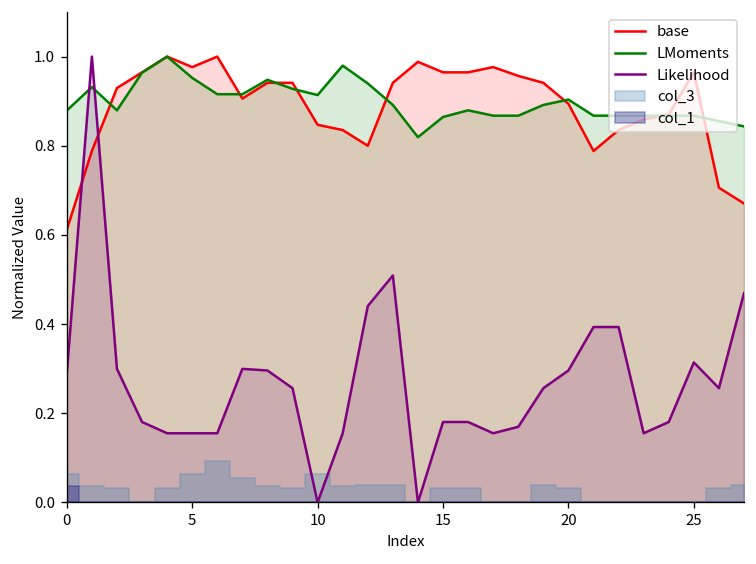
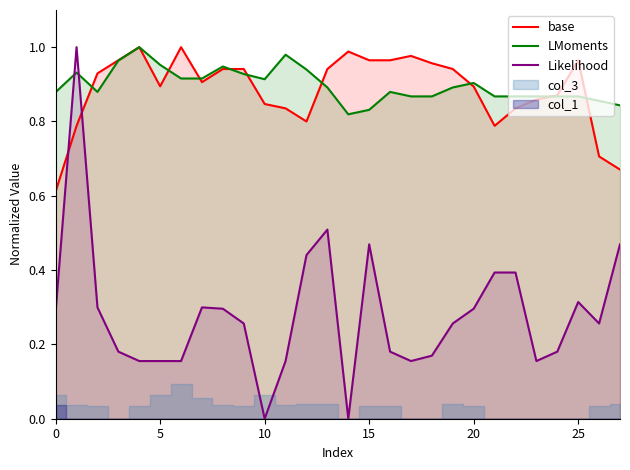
base, 5: 0.98 -> 0.89
LMoments, 15: 0.86 -> 0.83
Likelihood, 15: 0.18 -> 0.47
